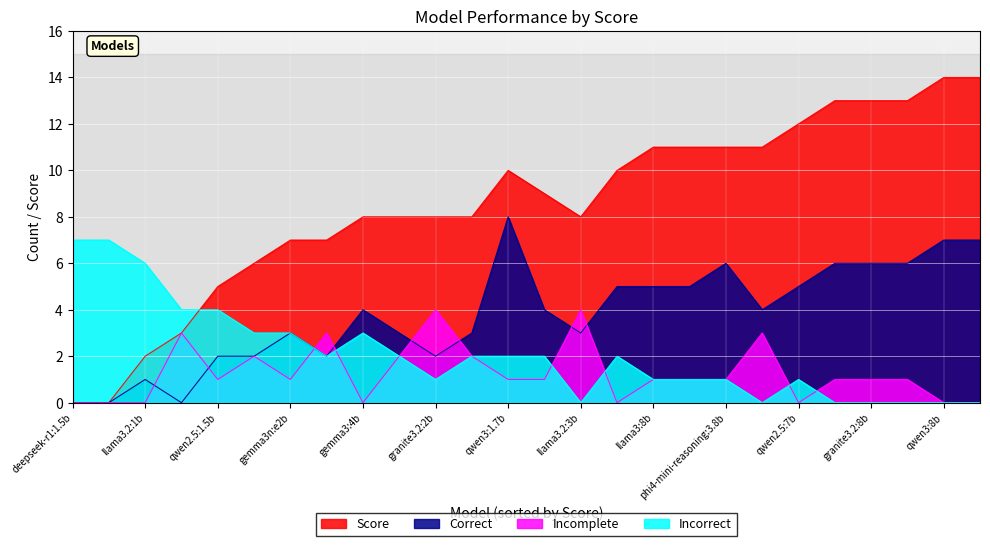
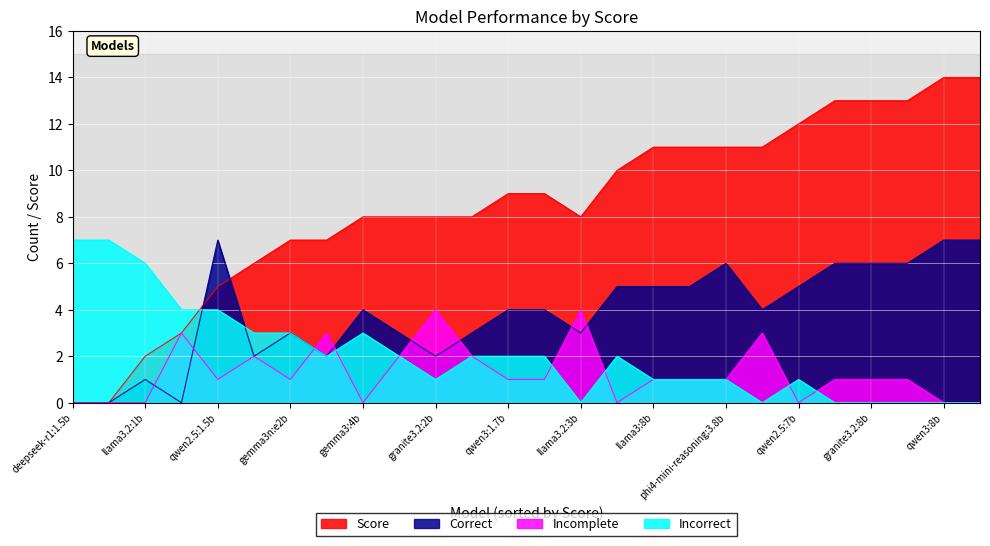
Correct, qwen2.5:1.5b: 2 -> 7
Score, qwen3:1.7b: 10 -> 9
Correct, qwen3:1.7b: 8 -> 4
